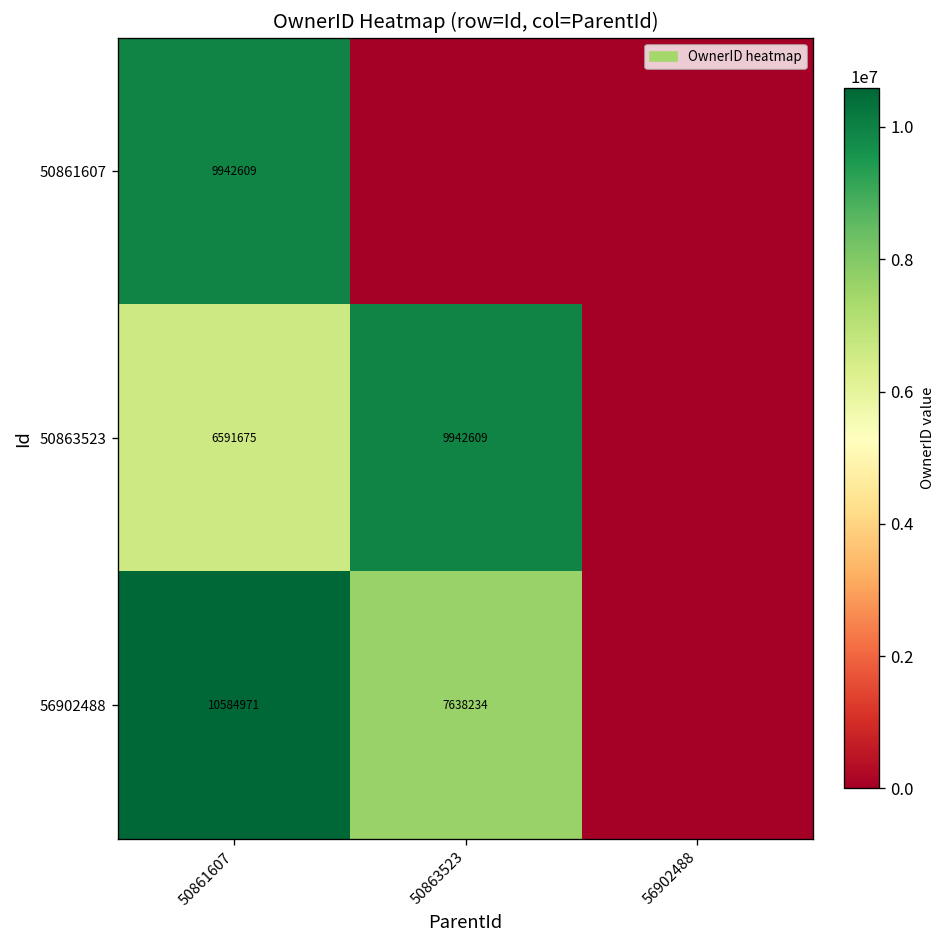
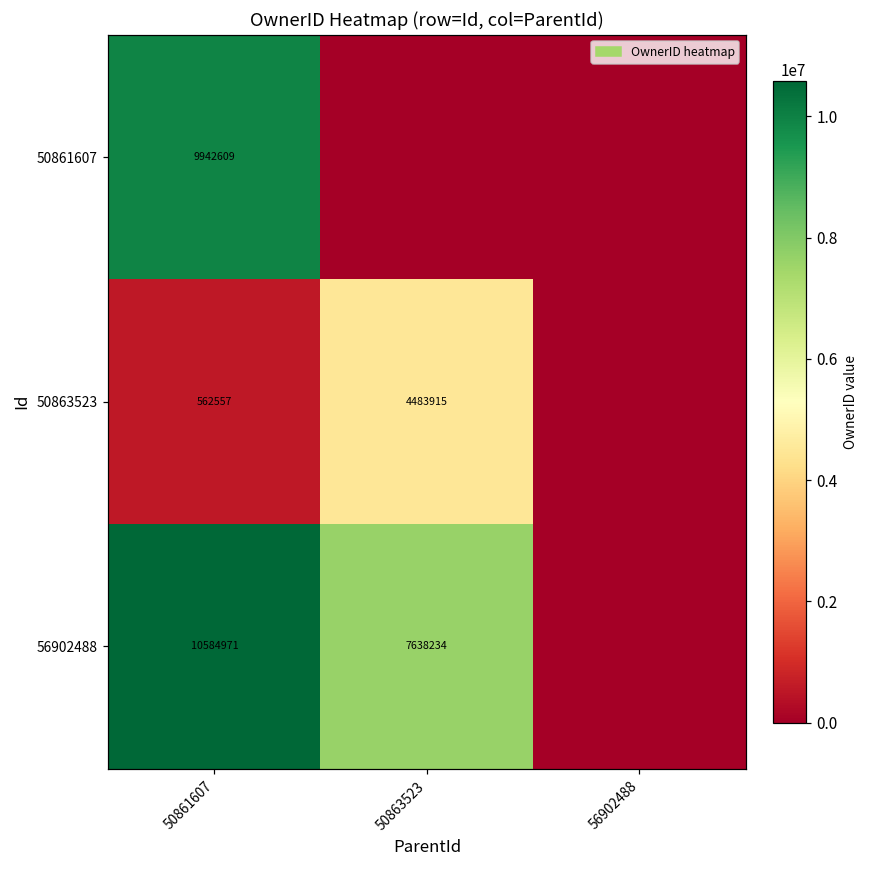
50863523, 50861607: 6591675 -> 562557
50863523, 50863523: 9942609 -> 4483915
